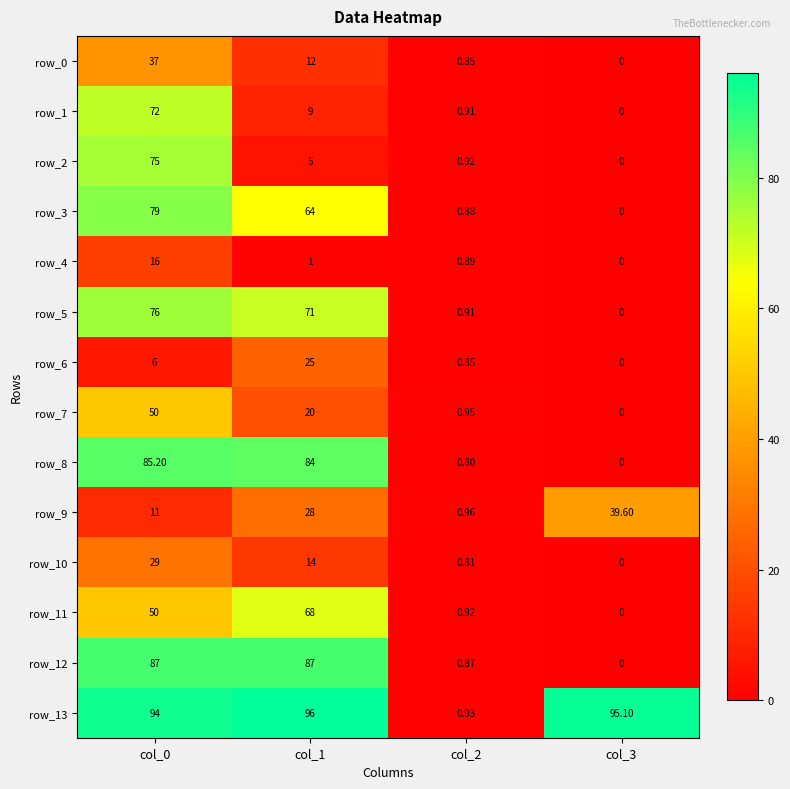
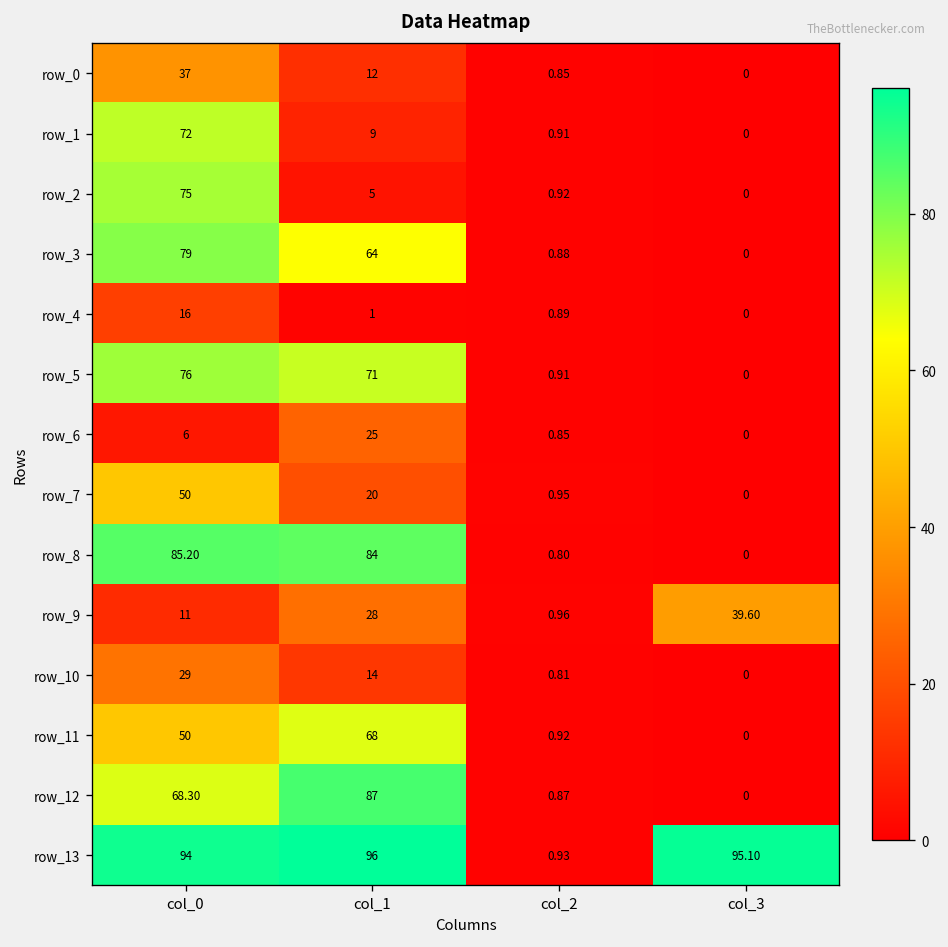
row_12, col_0: 87 -> 68.30
